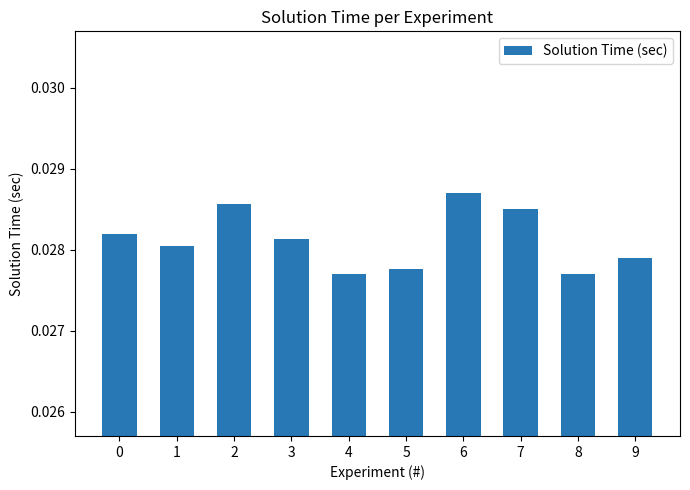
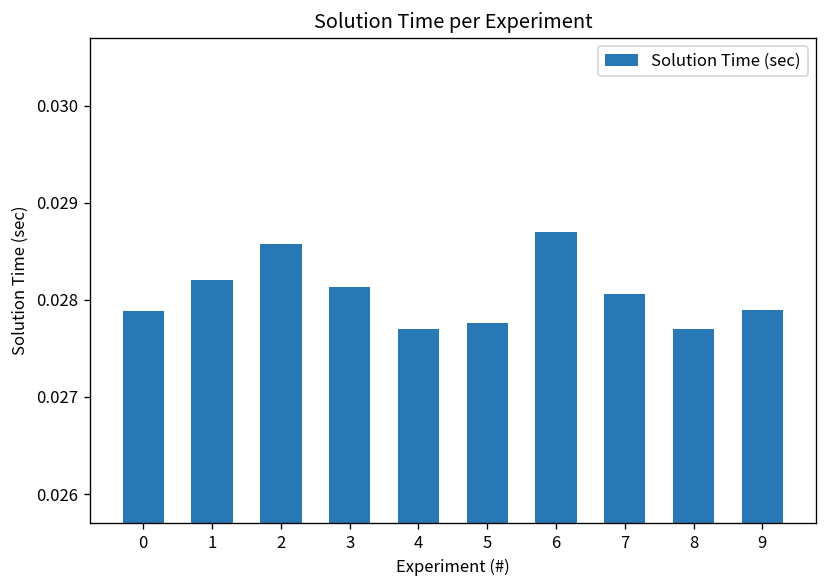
0: 0.0282 -> 0.0279
1: 0.0280 -> 0.0282
7: 0.0285 -> 0.0281
